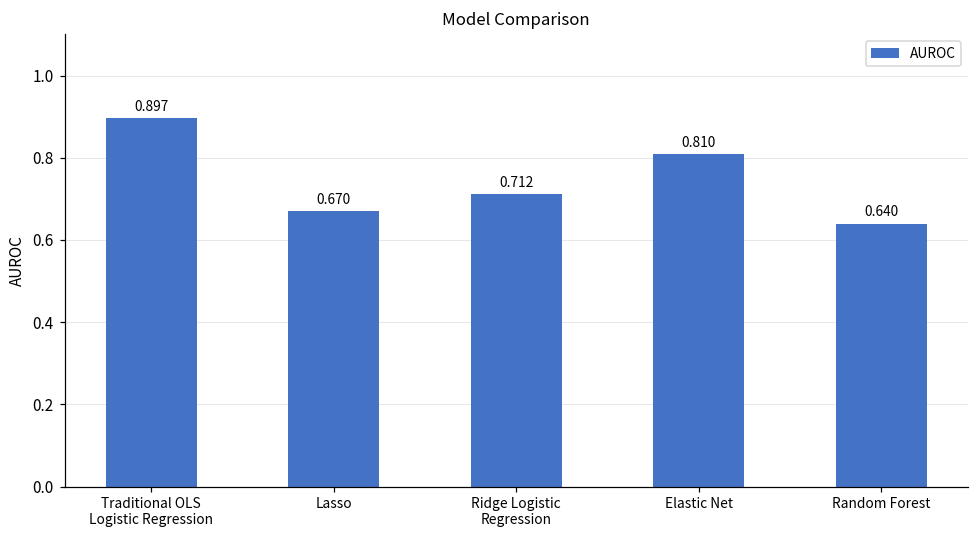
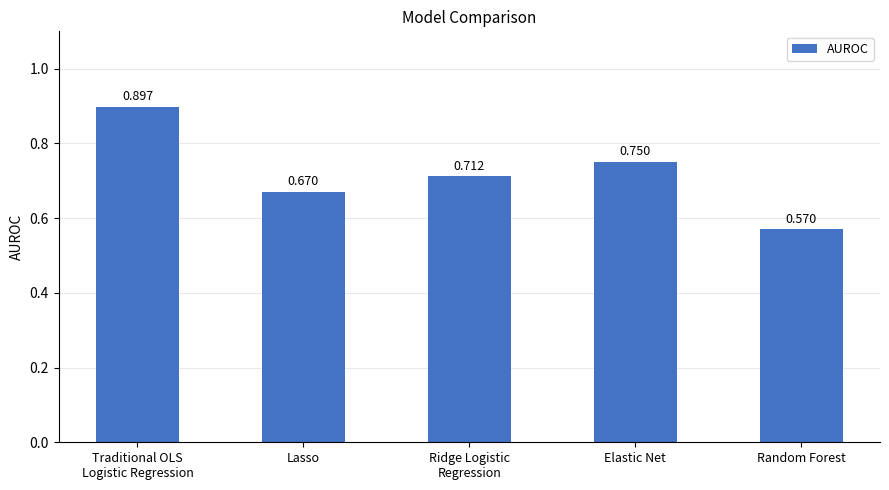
Elastic Net: 0.810 -> 0.750
Random Forest: 0.640 -> 0.570
